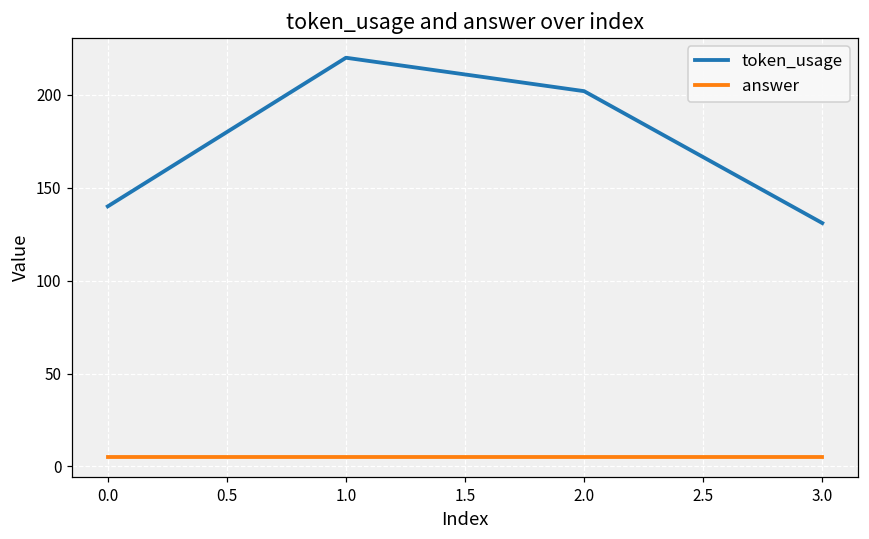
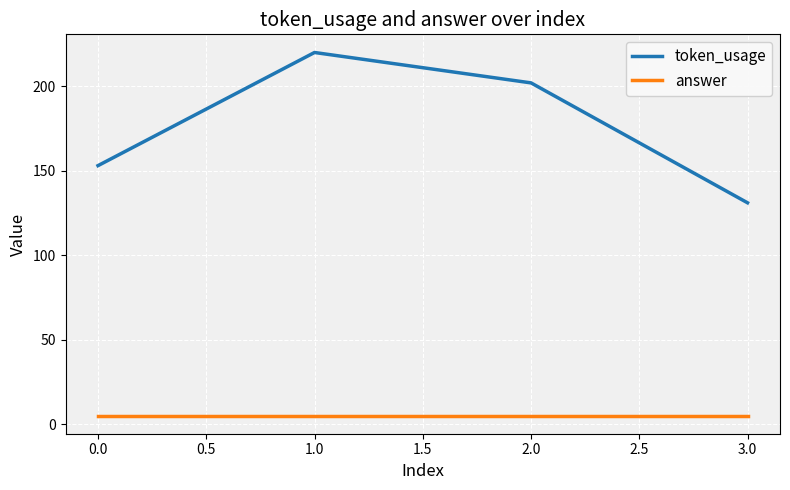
token_usage, 0.0: 140 -> 153
